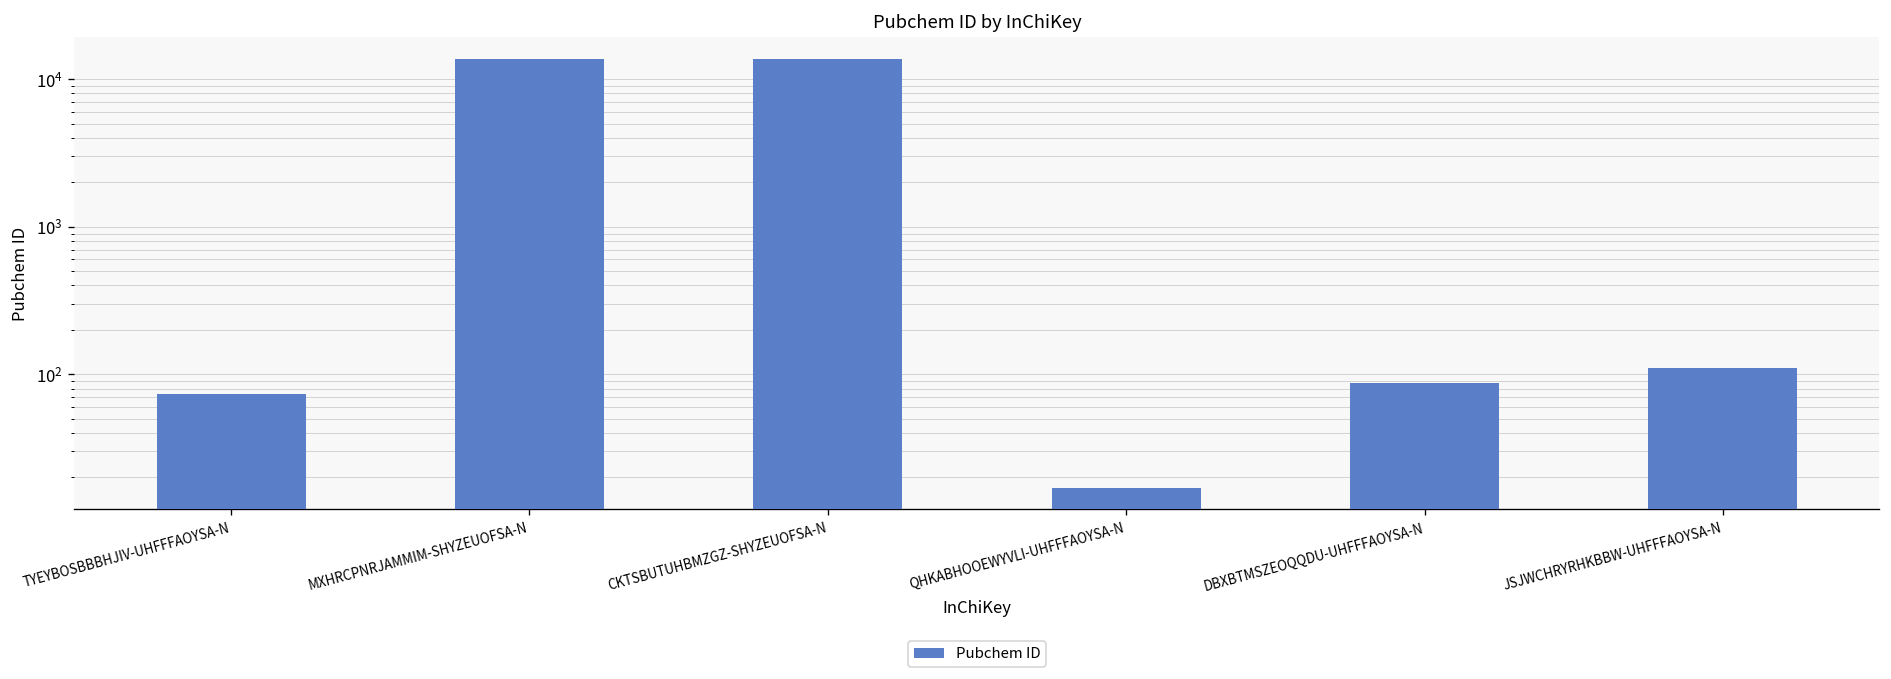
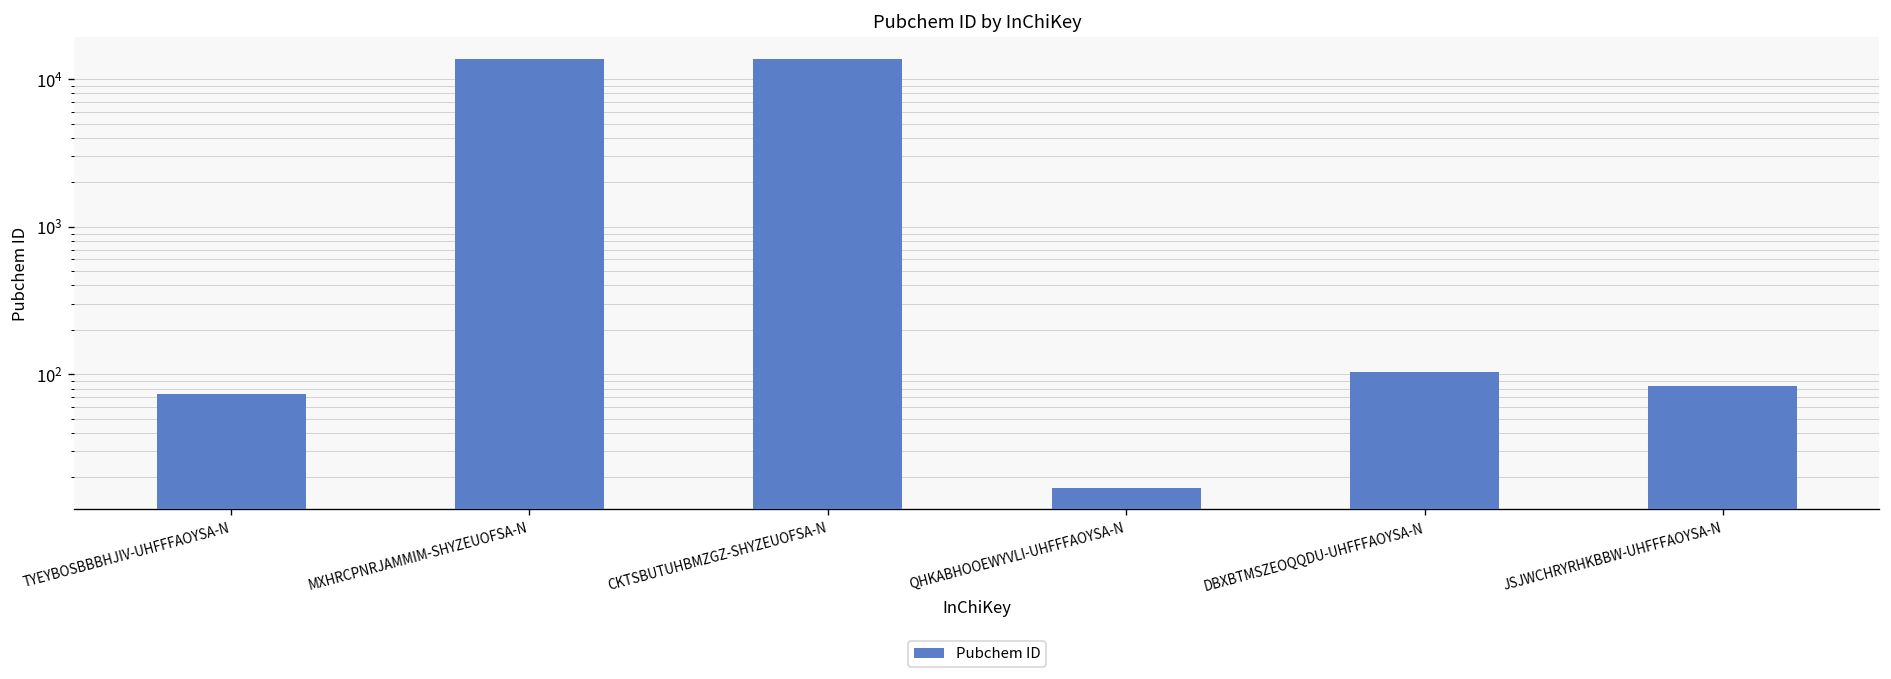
DBXBTMSZEOQQDU-UHFFFAOYSA-N: 90 -> 100
JSJWCHRYRHKBBW-UHFFFAOYSA-N: 110 -> 80
